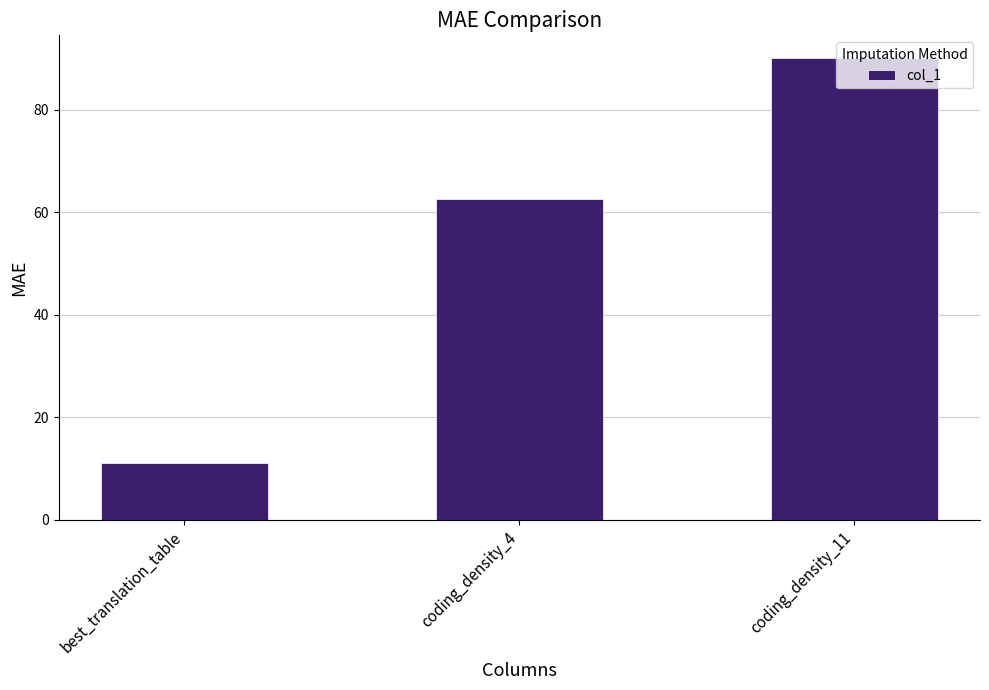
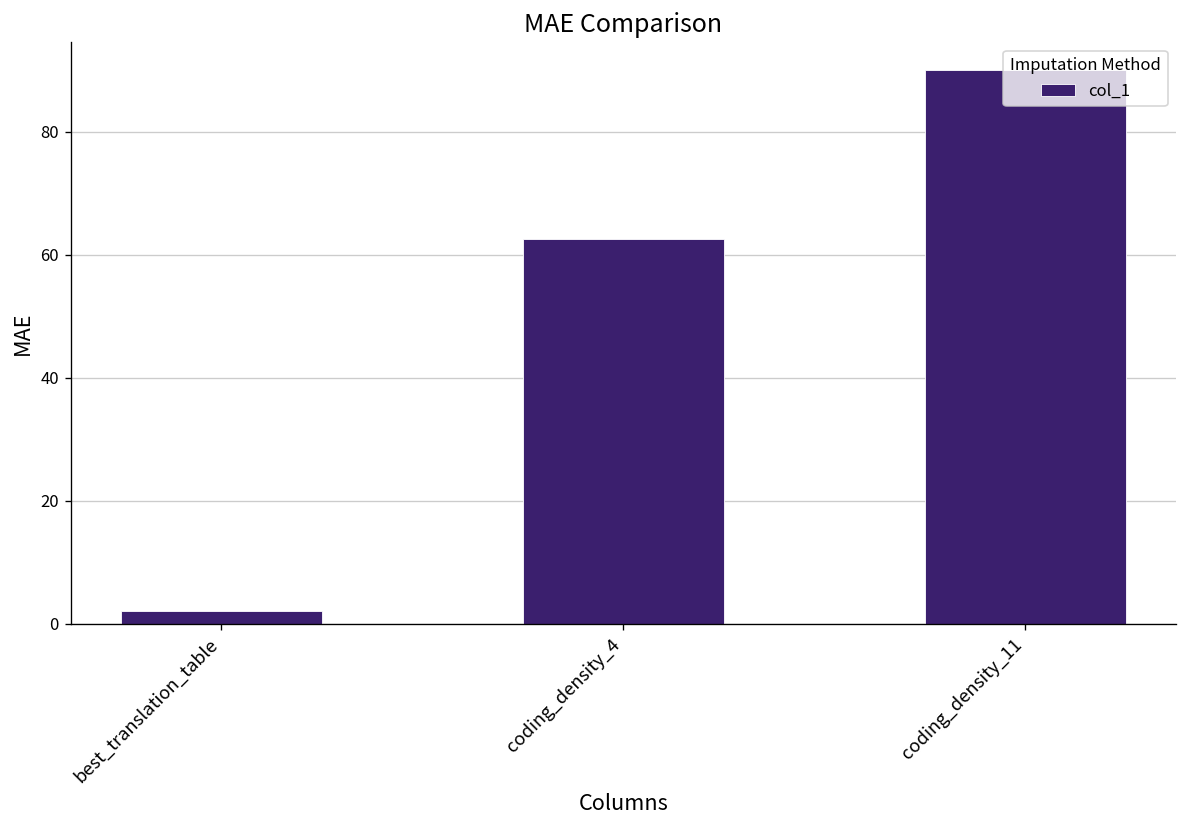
best_translation_table: 11 -> 2
